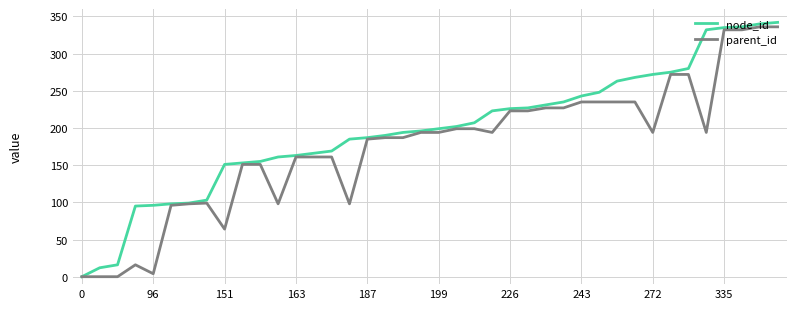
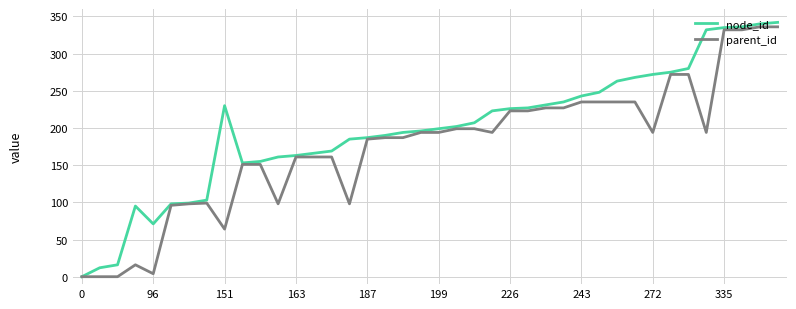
node_id, 96: 100 -> 70
node_id, 151: 150 -> 230
